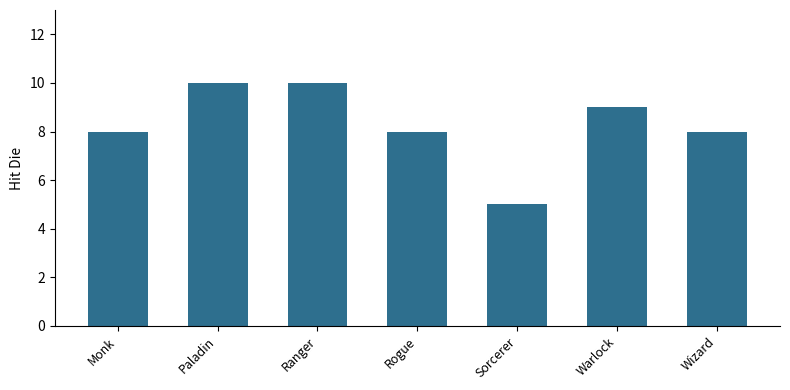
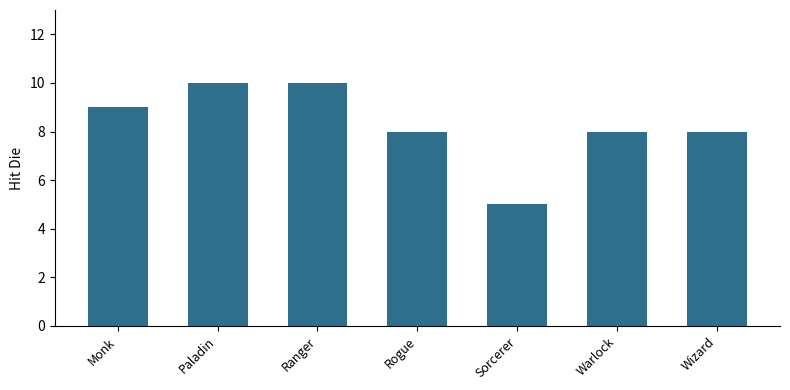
Monk: 8 -> 9
Warlock: 9 -> 8
